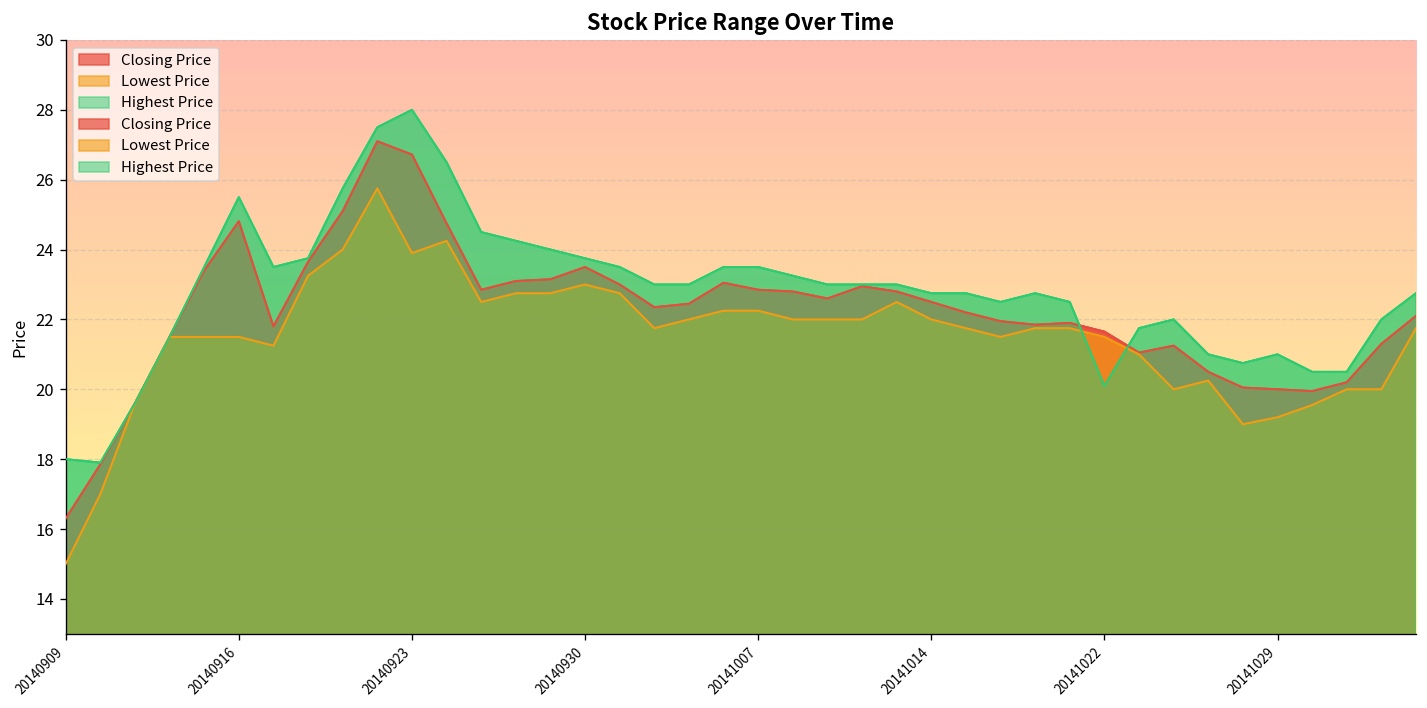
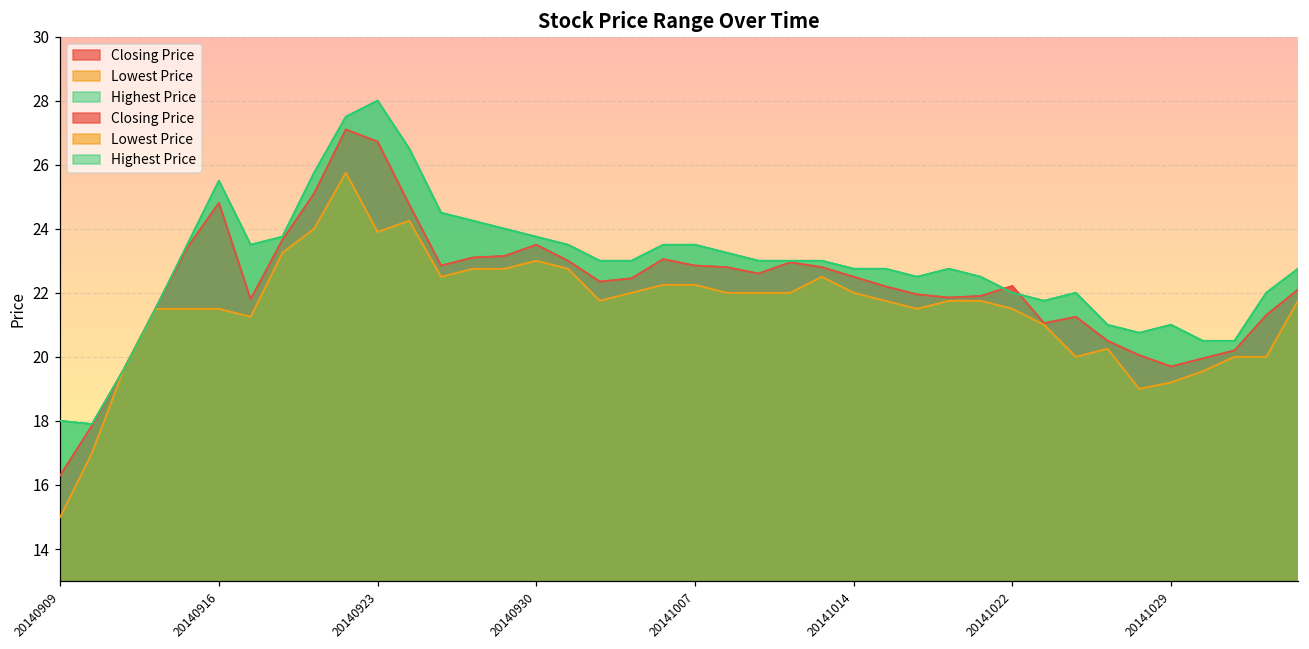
Closing Price, 20141022: 21.7 -> 22.2
Highest Price, 20141022: 20.1 -> 22.0
Closing Price, 20141029: 20.0 -> 19.7
